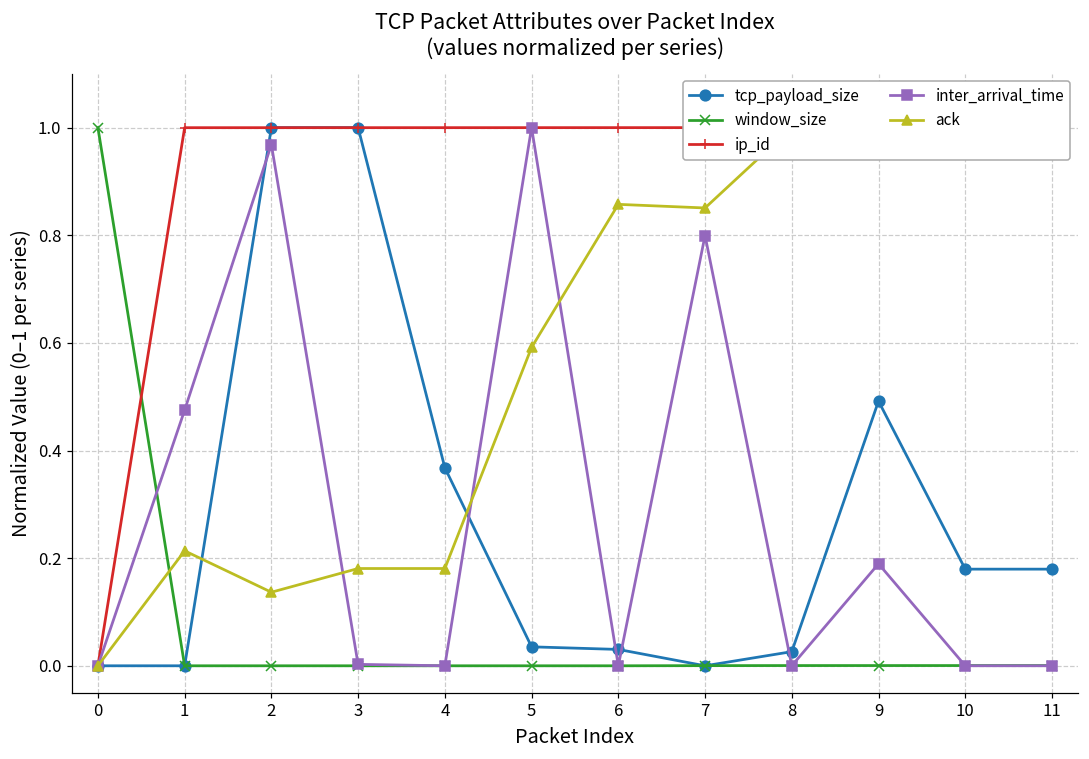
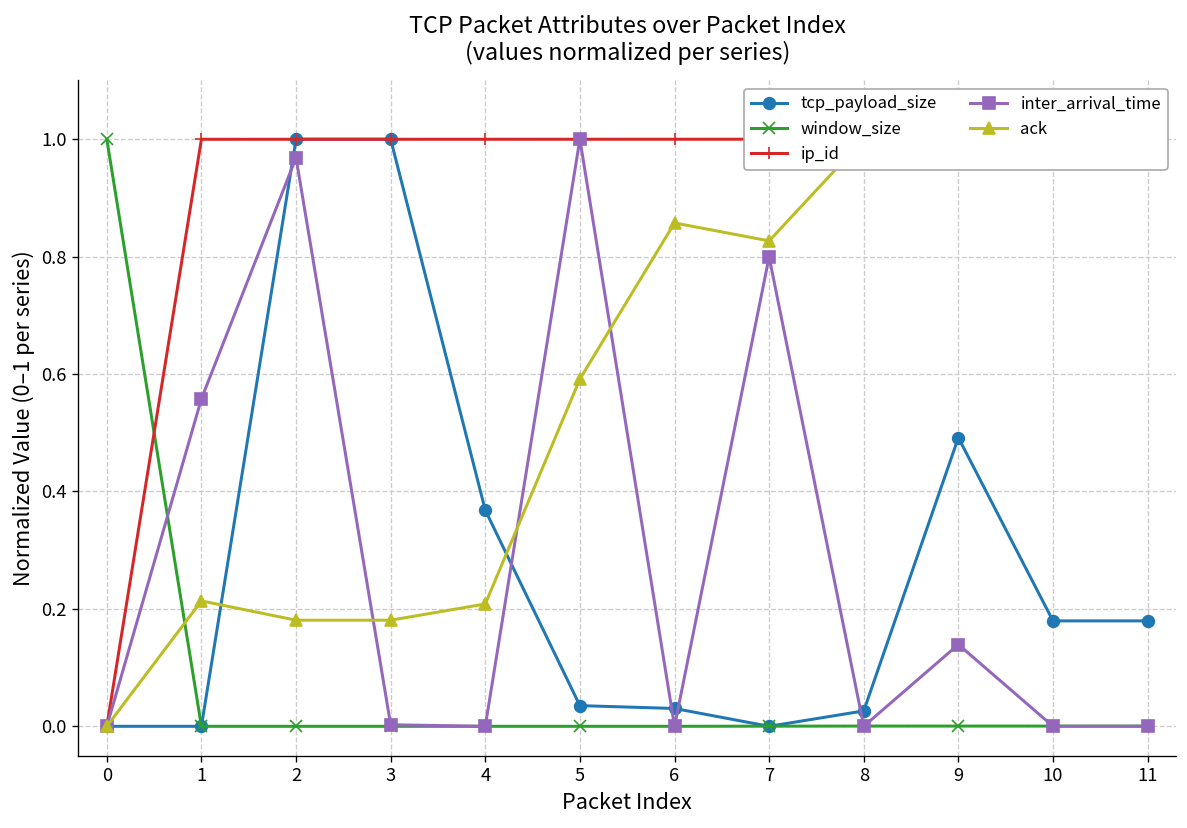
inter_arrival_time, 1: 0.47 -> 0.56
ack, 2: 0.14 -> 0.18
ack, 4: 0.18 -> 0.21
ack, 7: 0.85 -> 0.83
inter_arrival_time, 9: 0.19 -> 0.14
